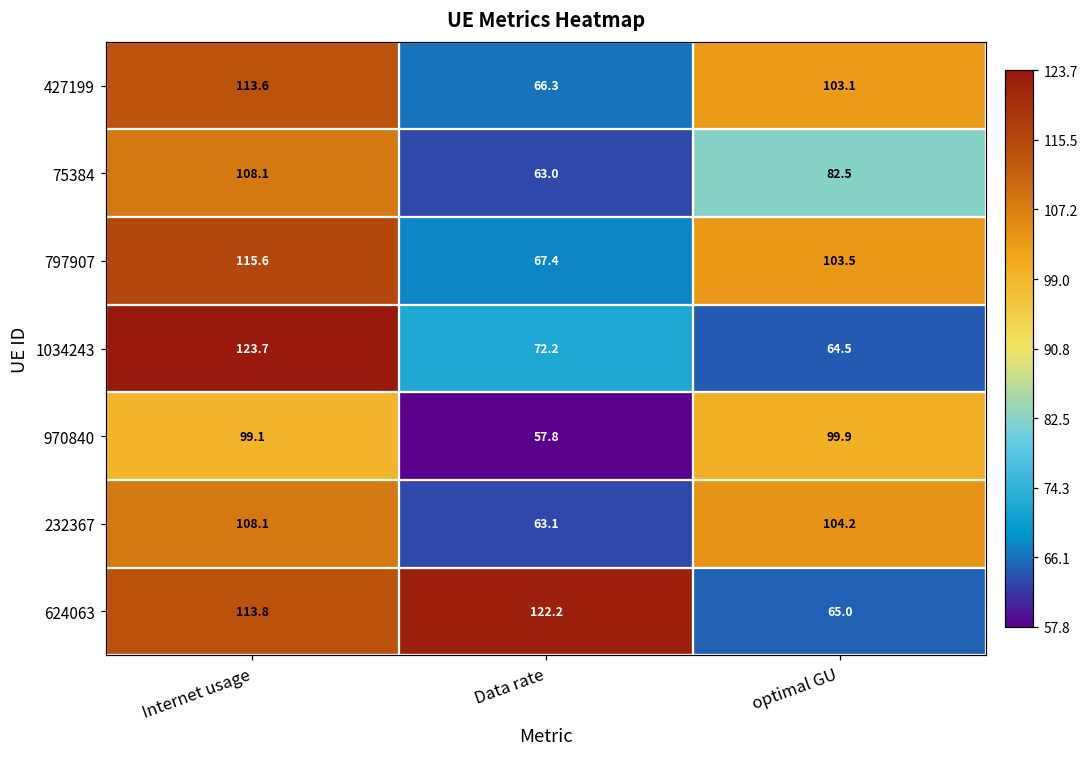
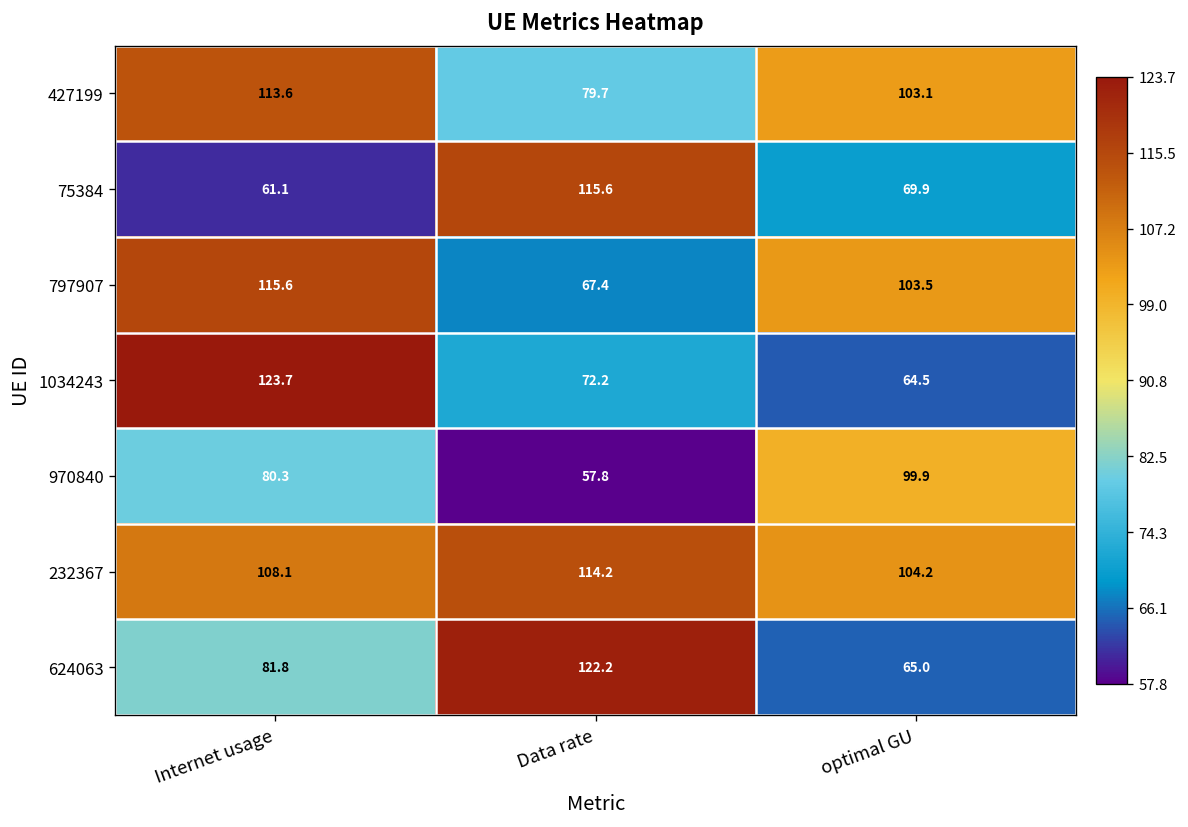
427199, Data rate: 66.3 -> 79.7
75384, Internet usage: 108.1 -> 61.1
75384, Data rate: 63.0 -> 115.6
75384, optimal GU: 82.5 -> 69.9
970840, Internet usage: 99.1 -> 80.3
232367, Data rate: 63.1 -> 114.2
624063, Internet usage: 113.8 -> 81.8
